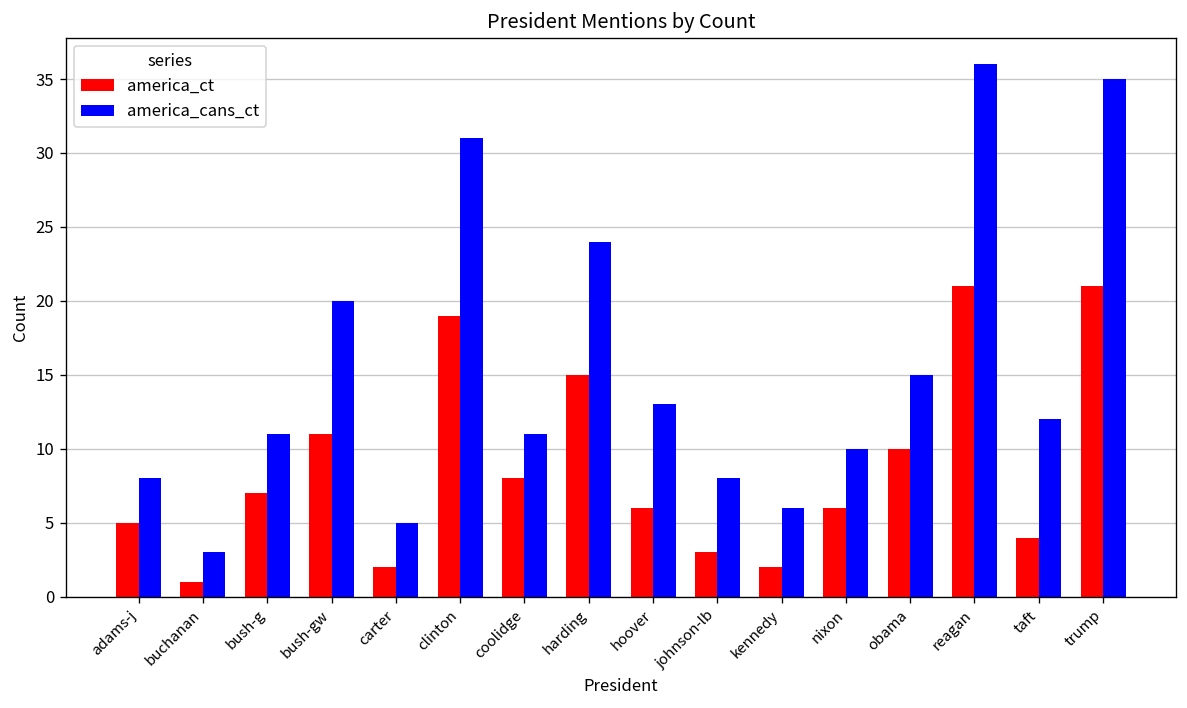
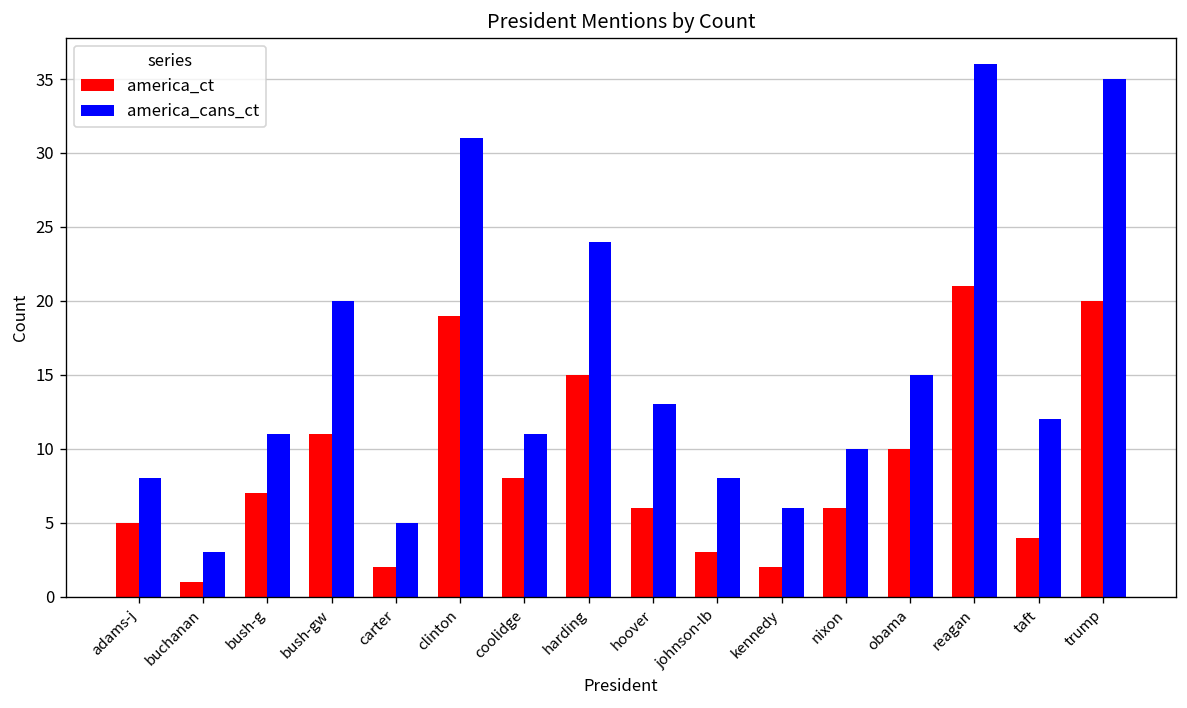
america_ct, trump: 21 -> 20
